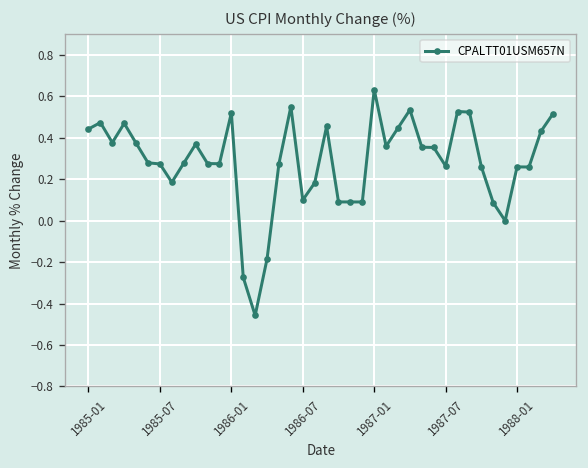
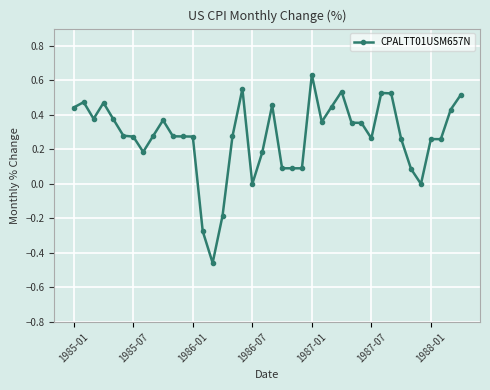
1986-01: 0.52 -> 0.27
1986-07: 0.1 -> 0.0
